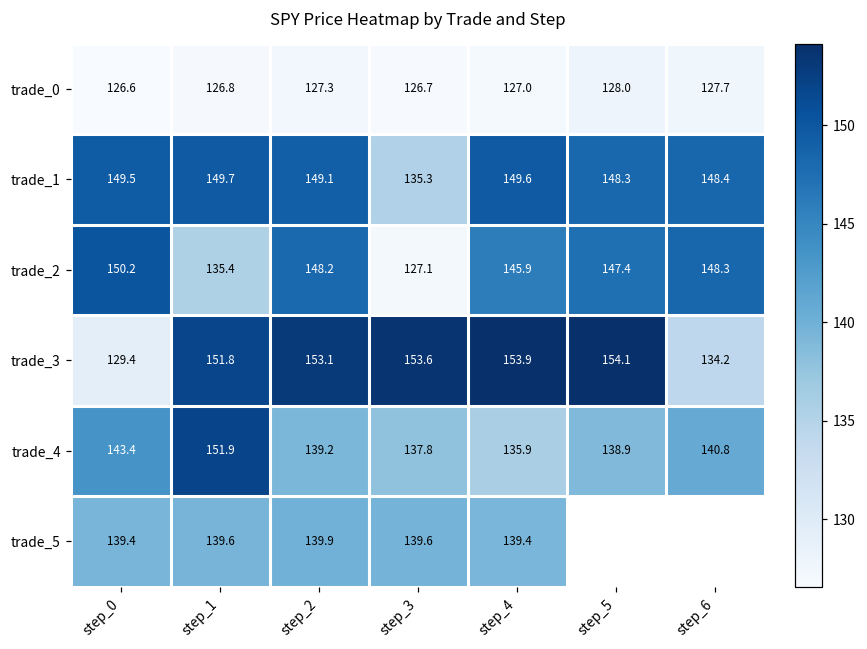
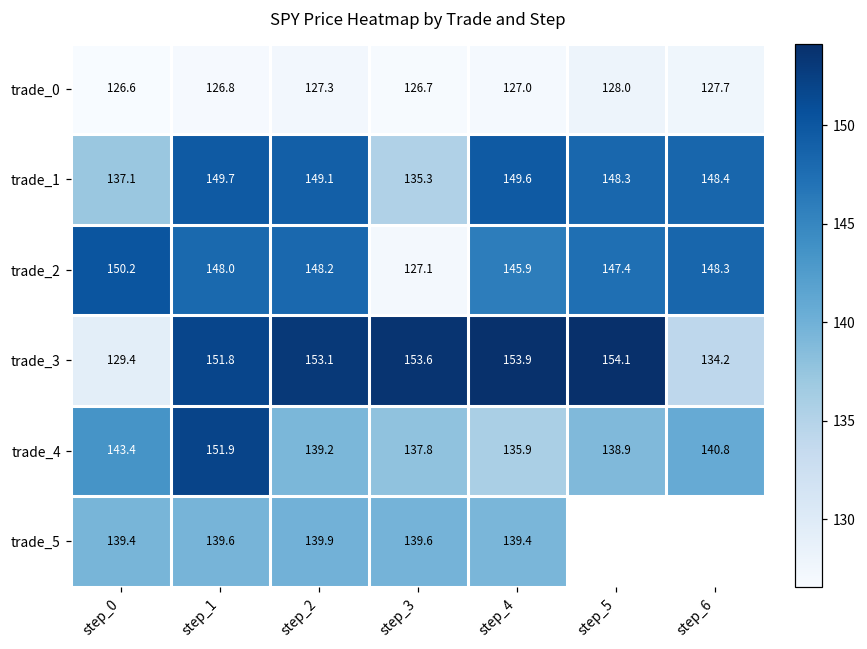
trade_1, step_0: 149.5 -> 137.1
trade_2, step_1: 135.4 -> 148.0
